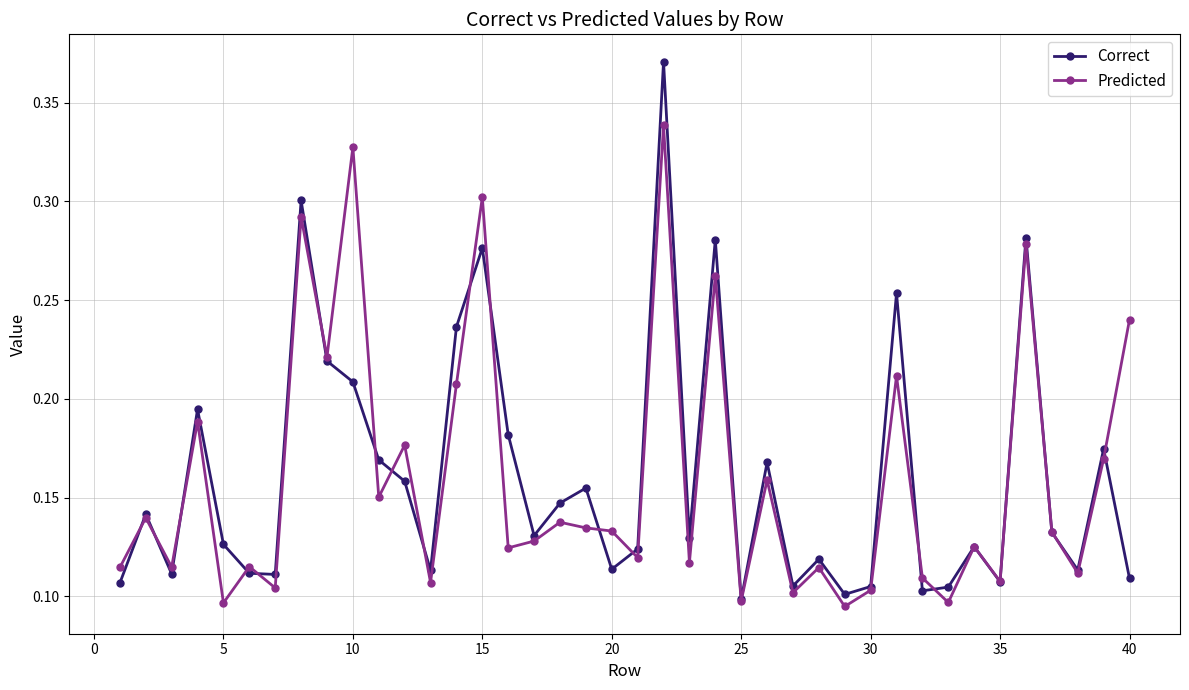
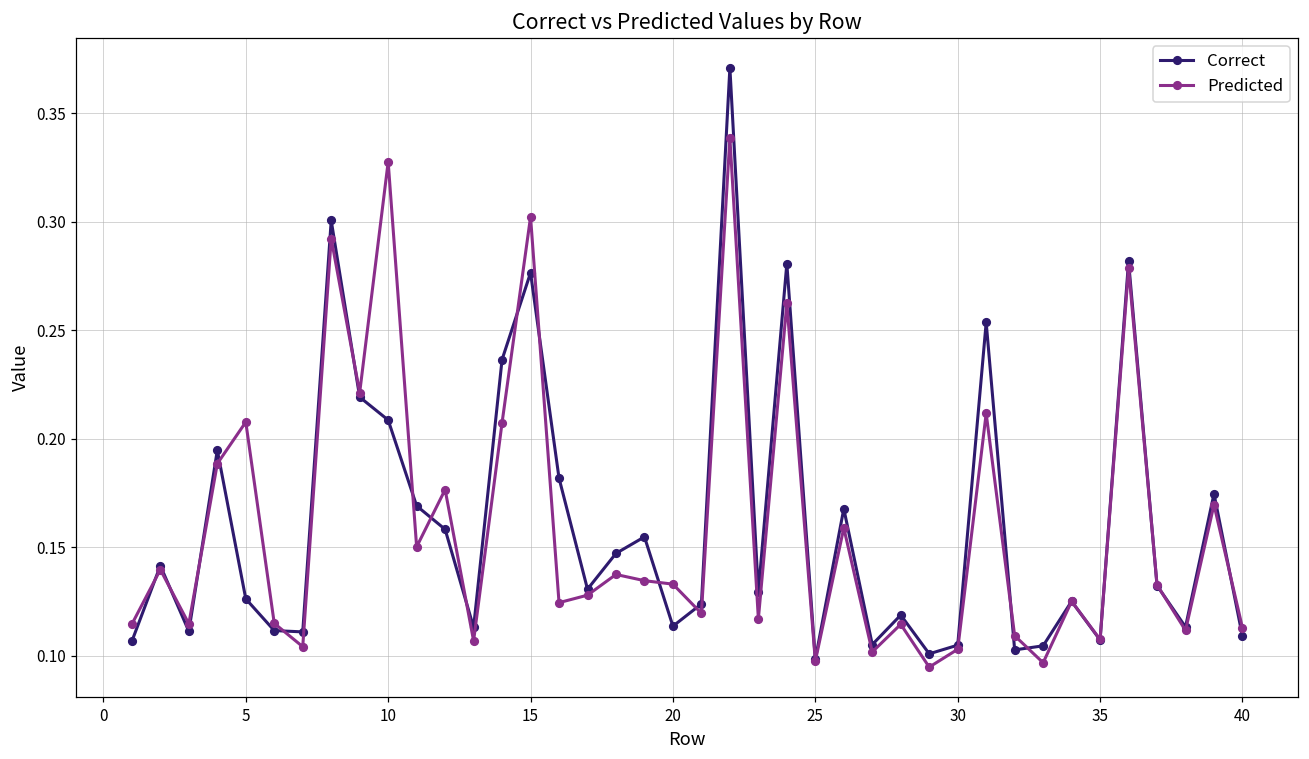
Predicted, 5: 0.097 -> 0.208
Predicted, 40: 0.240 -> 0.113
